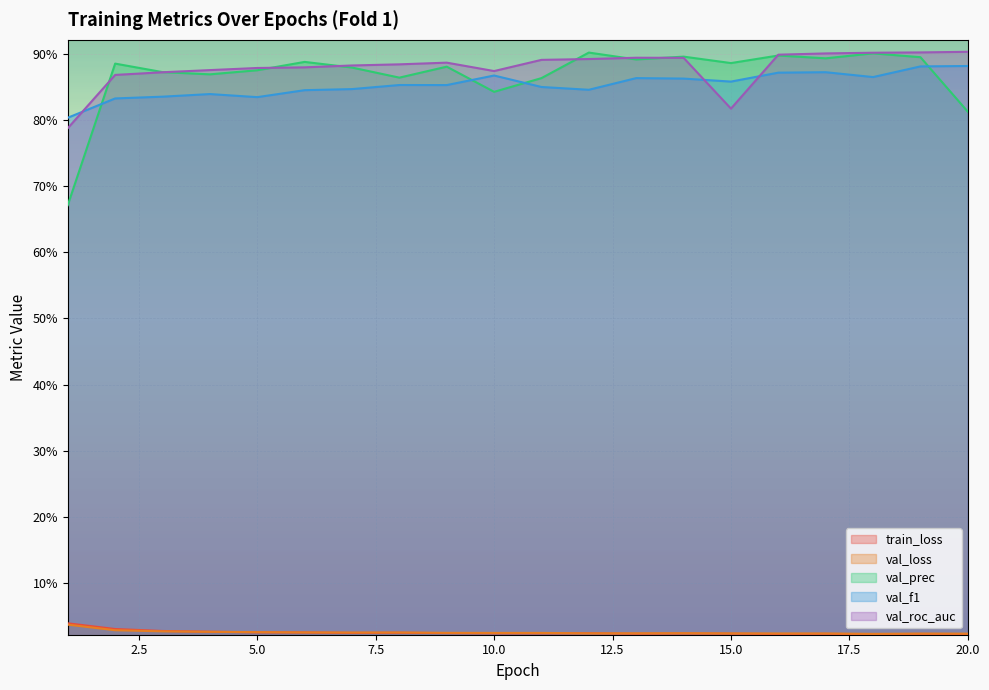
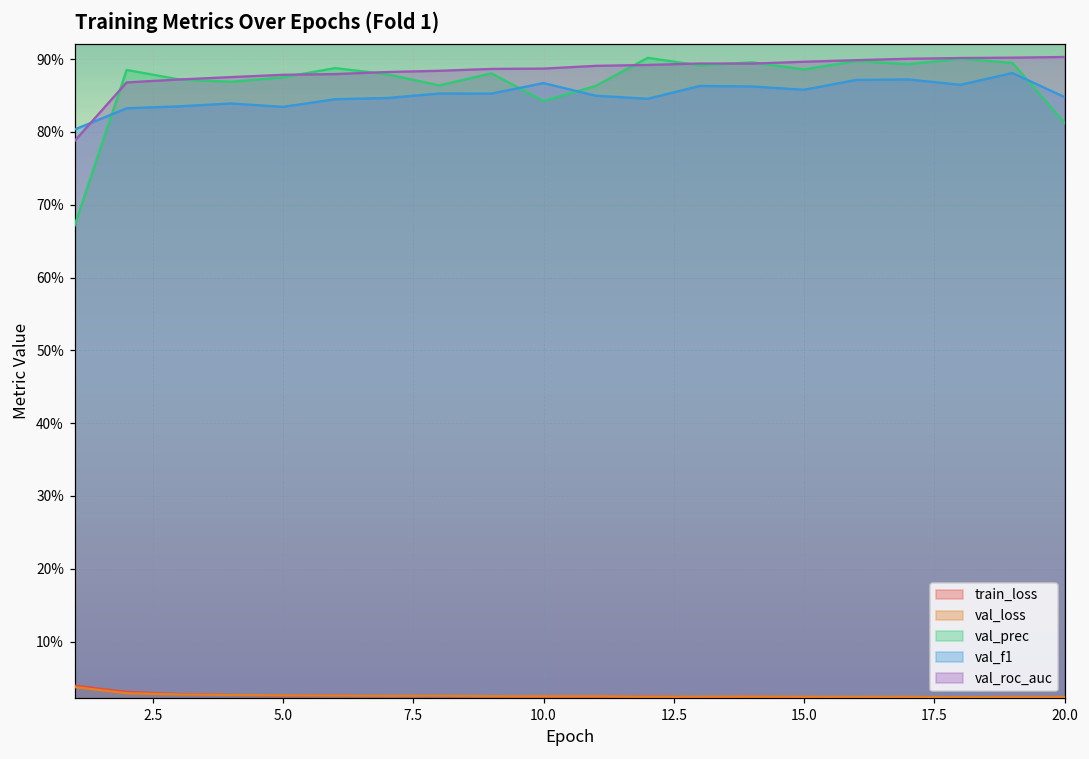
val_roc_auc, 10.0: 87% -> 89%
val_roc_auc, 15.0: 82% -> 90%
val_f1, 20.0: 88% -> 85%
